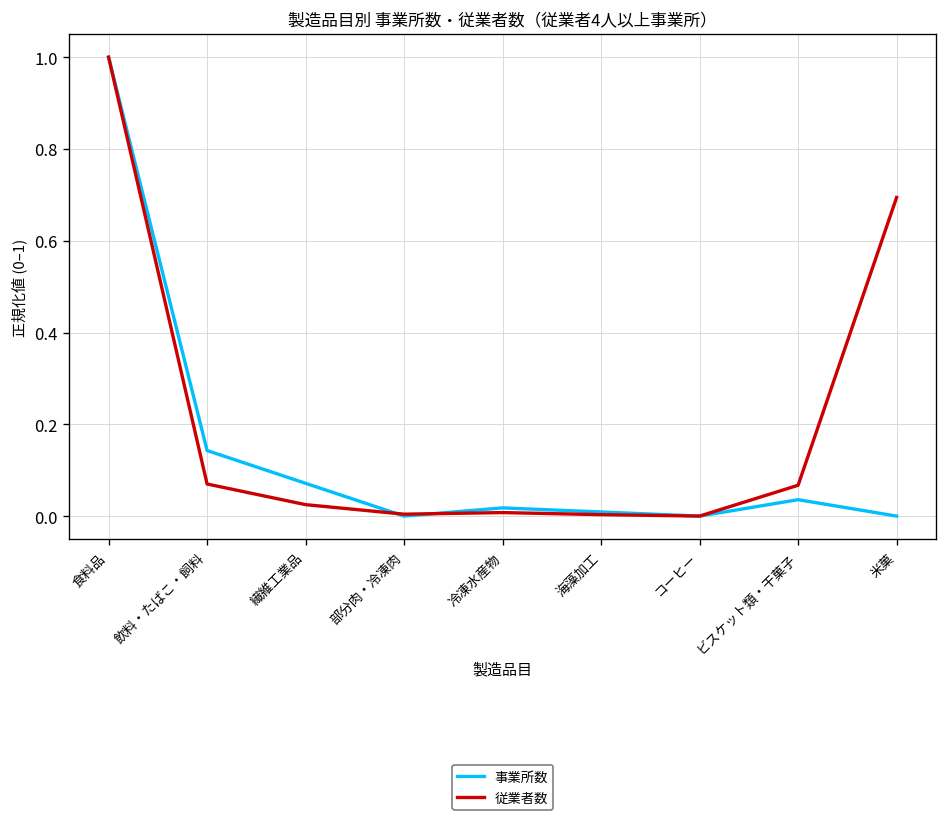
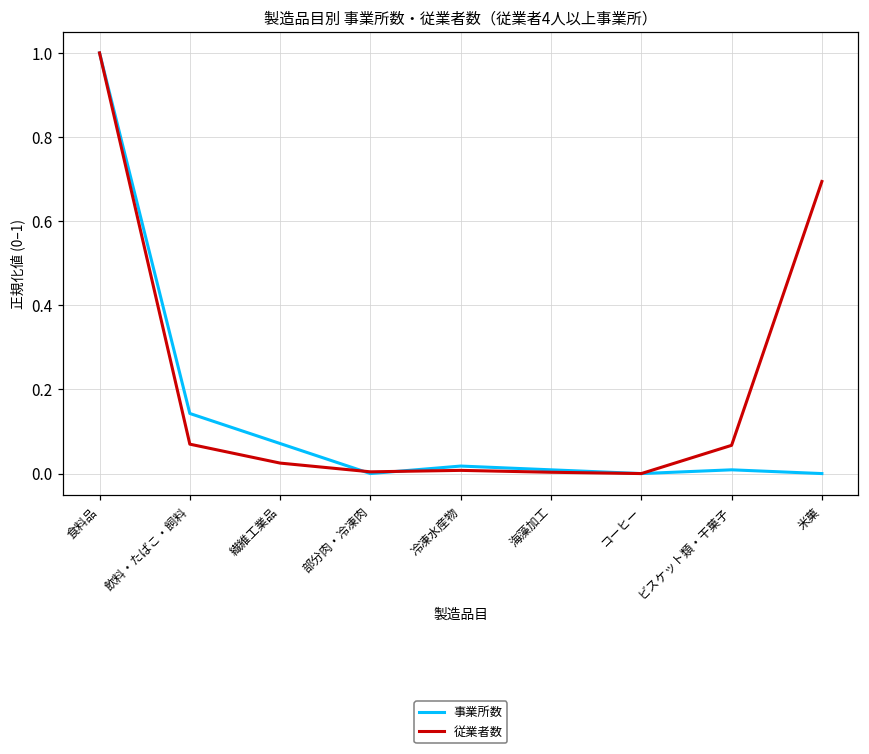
事業所数, ビスケット類・干菓子: 0.04 -> 0.01
